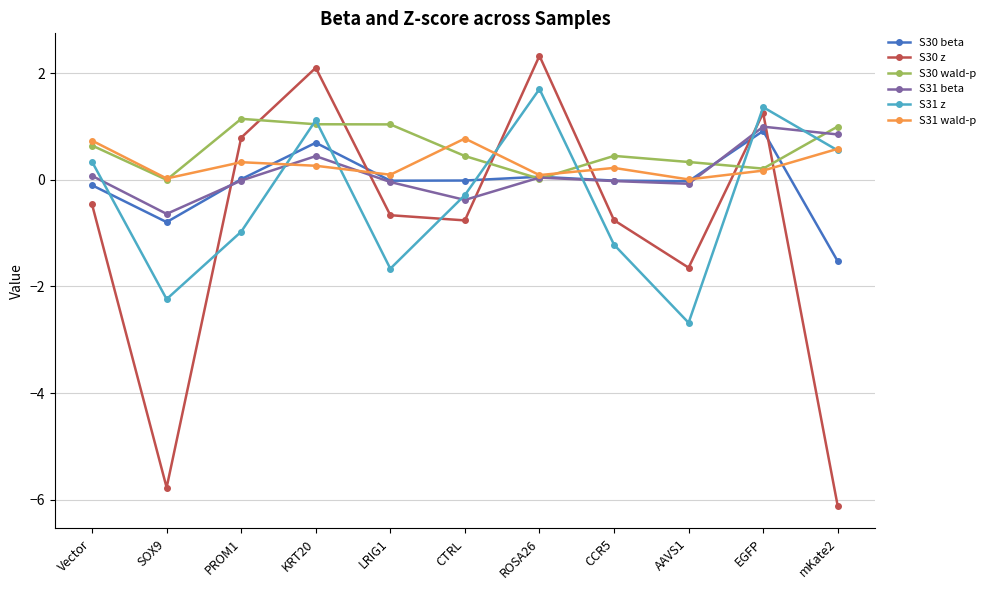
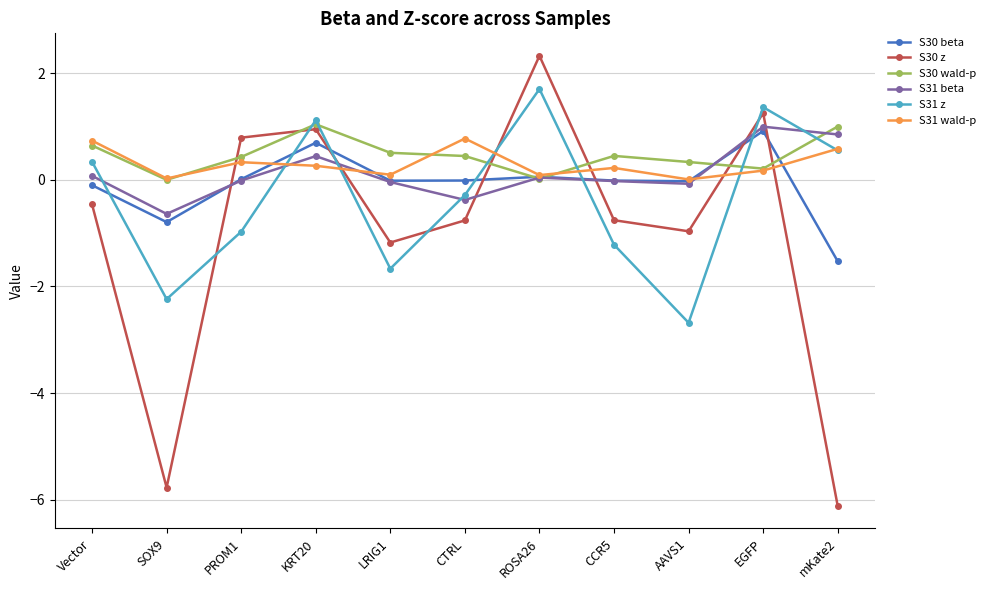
S30 wald-p, PROM1: 1.1 -> 0.4
S30 z, KRT20: 2.1 -> 0.9
S30 z, LRIG1: -0.7 -> -1.2
S30 wald-p, LRIG1: 1.0 -> 0.5
S30 z, AAVS1: -1.6 -> -1.0
